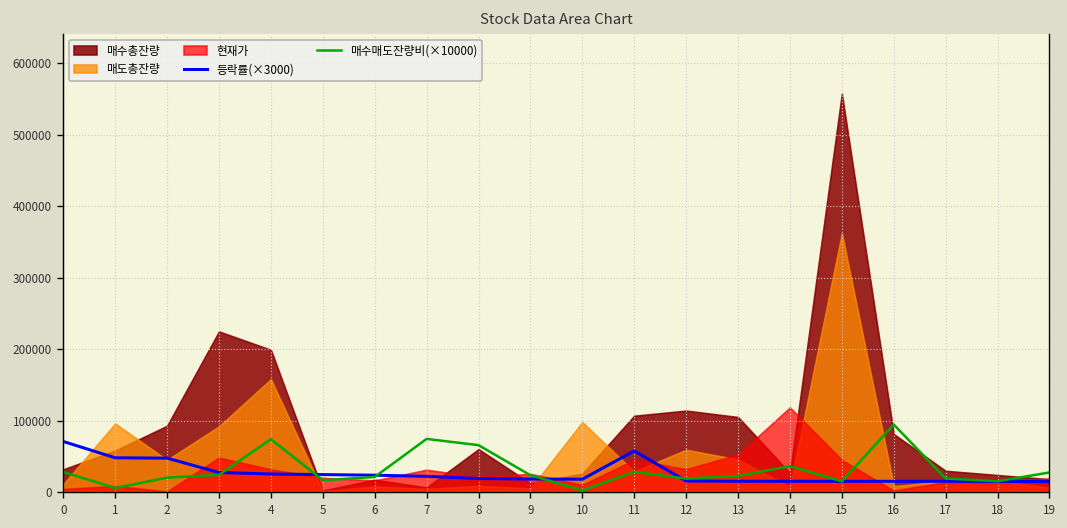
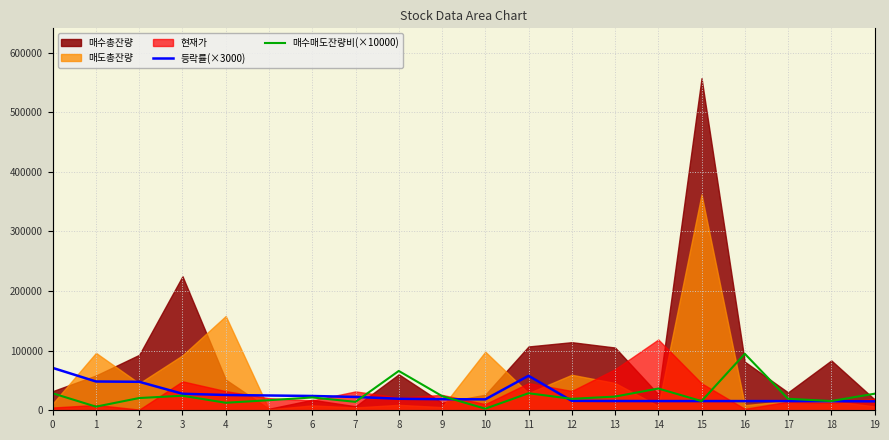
매수총잔량, 4: 200000 -> 50000
매수매도잔량비(×10000), 4: 70000 -> 10000
매수매도잔량비(×10000), 7: 70000 -> 10000
현재가, 13: 50000 -> 70000
매수총잔량, 18: 20000 -> 80000
